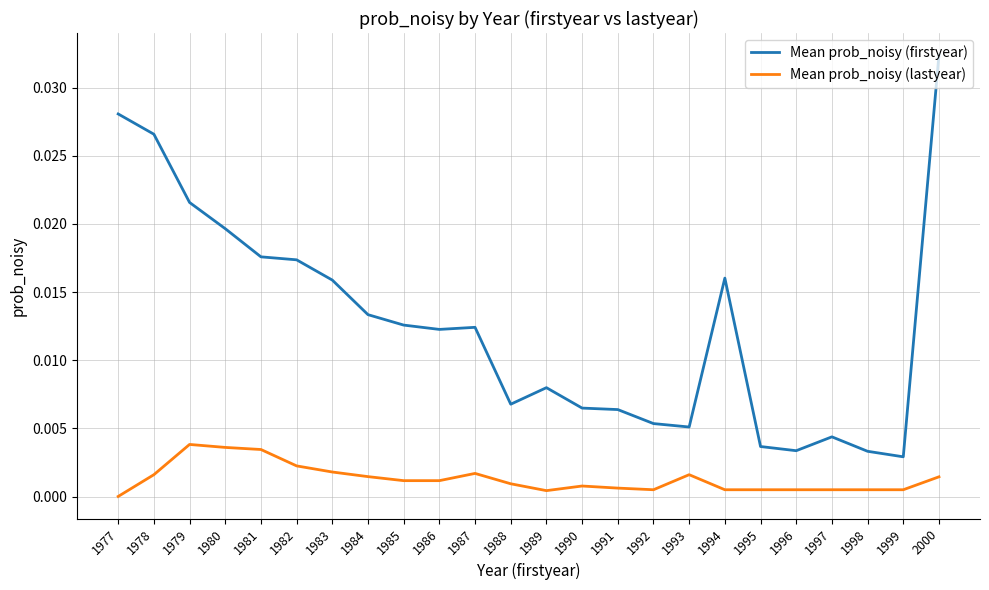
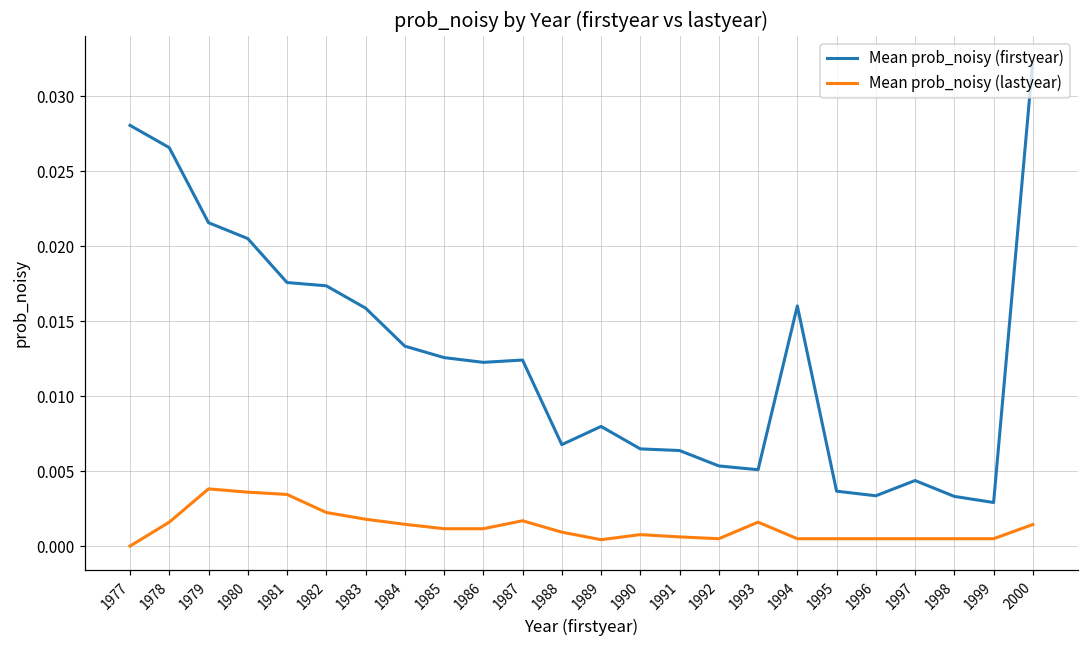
Mean prob_noisy (firstyear), 1980: 0.0197 -> 0.0205
